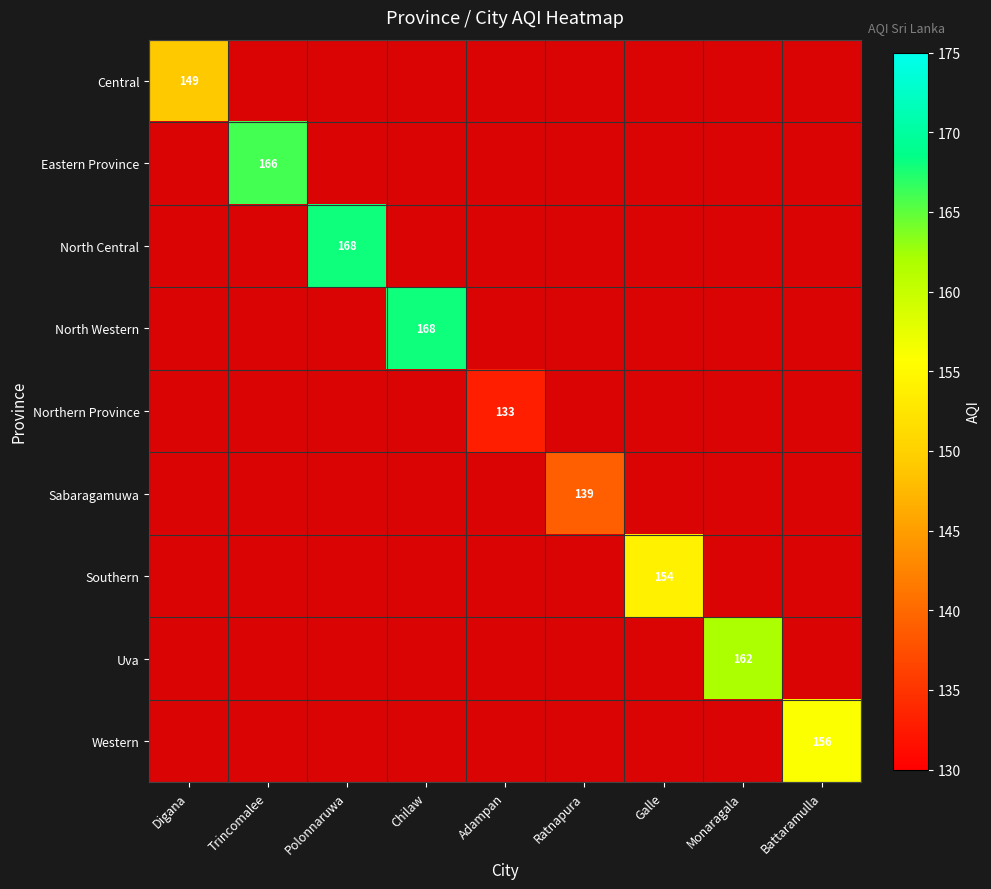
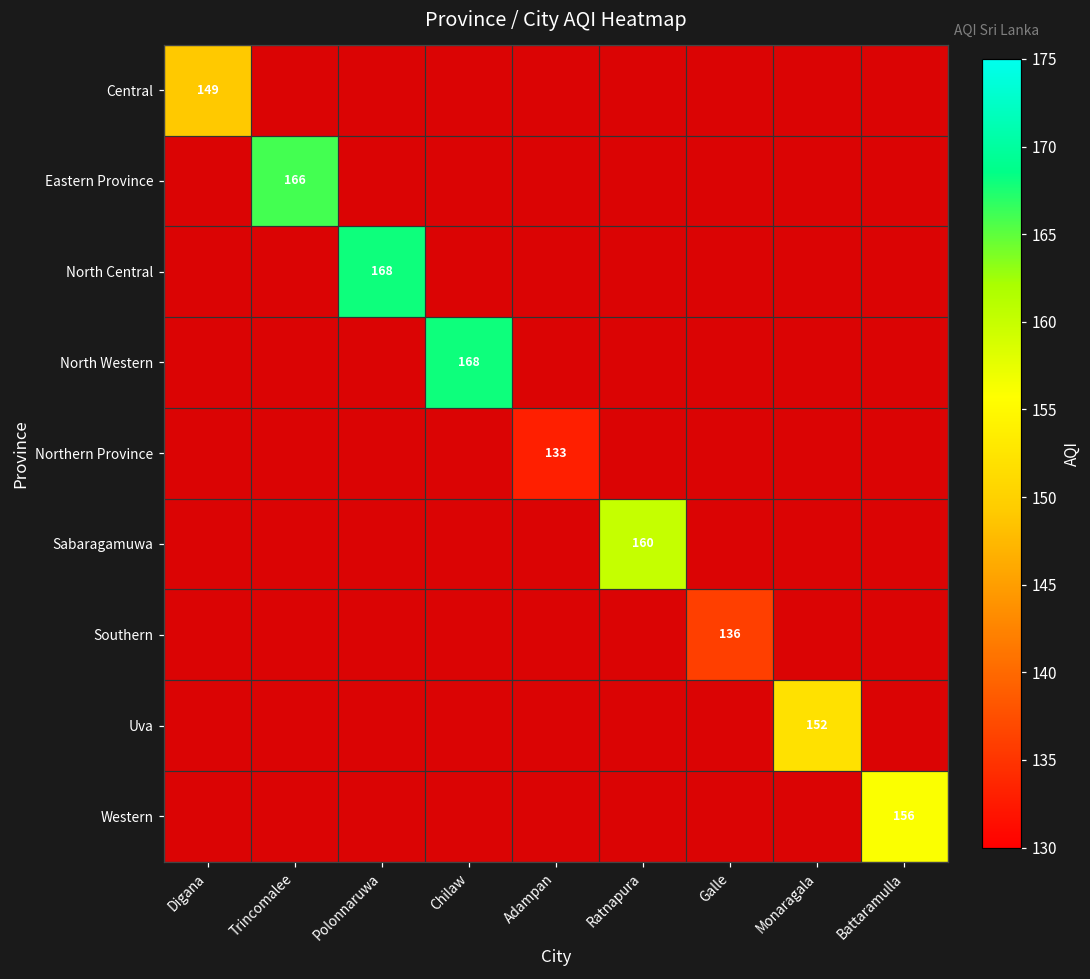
Sabaragamuwa, Ratnapura: 139 -> 160
Southern, Galle: 154 -> 136
Uva, Monaragala: 162 -> 152
